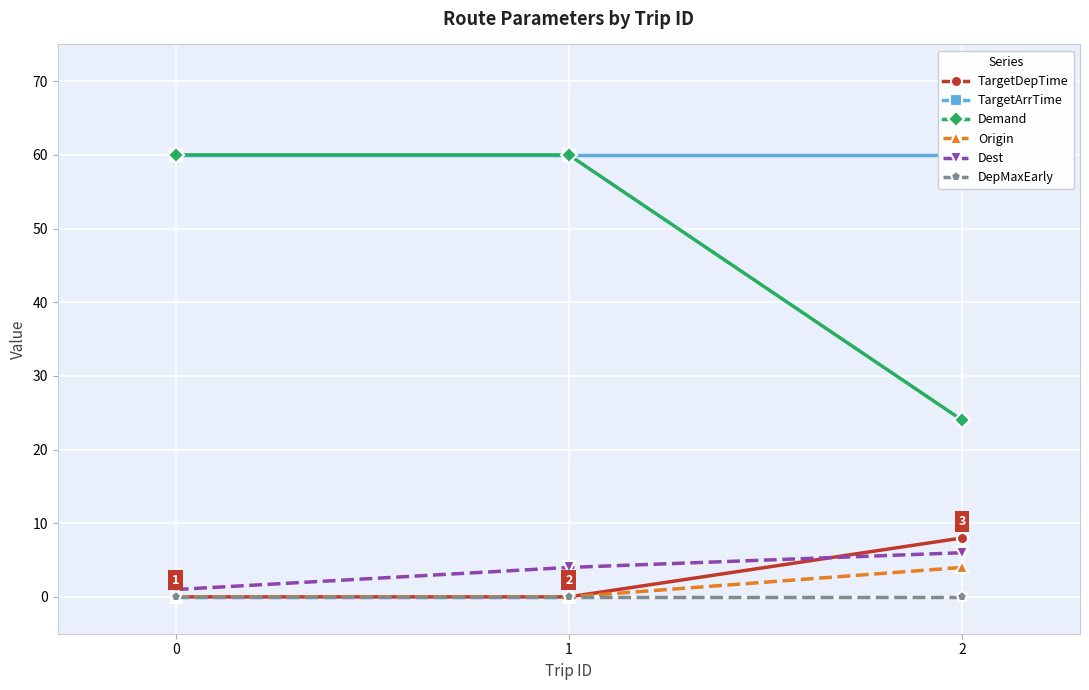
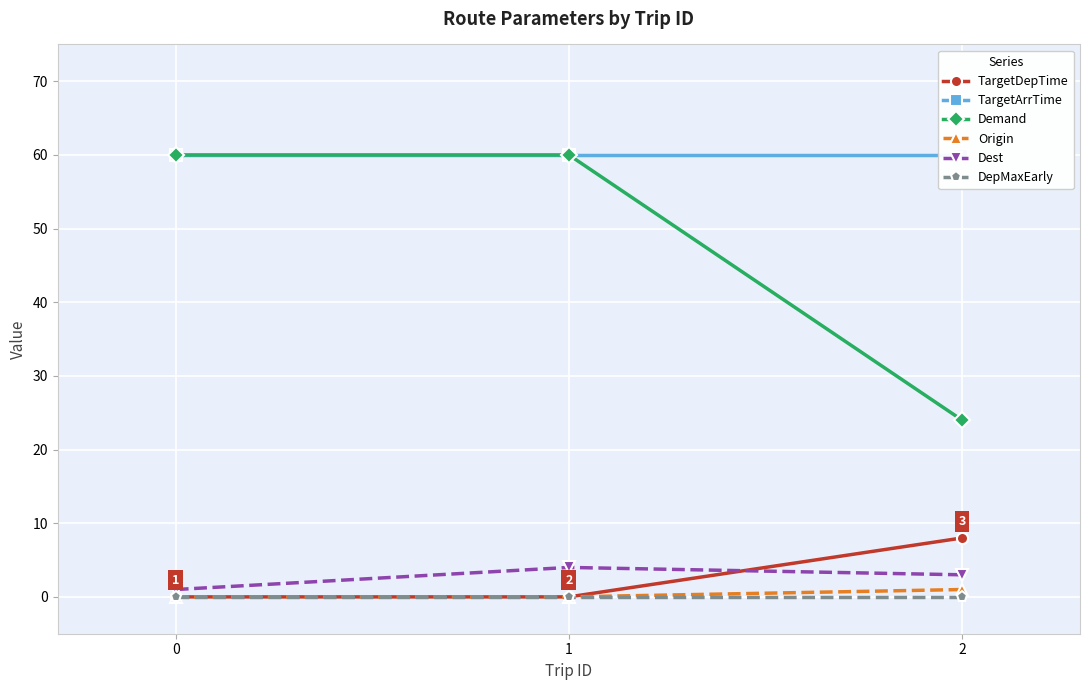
Origin, 2: 4 -> 1
Dest, 2: 6 -> 3
